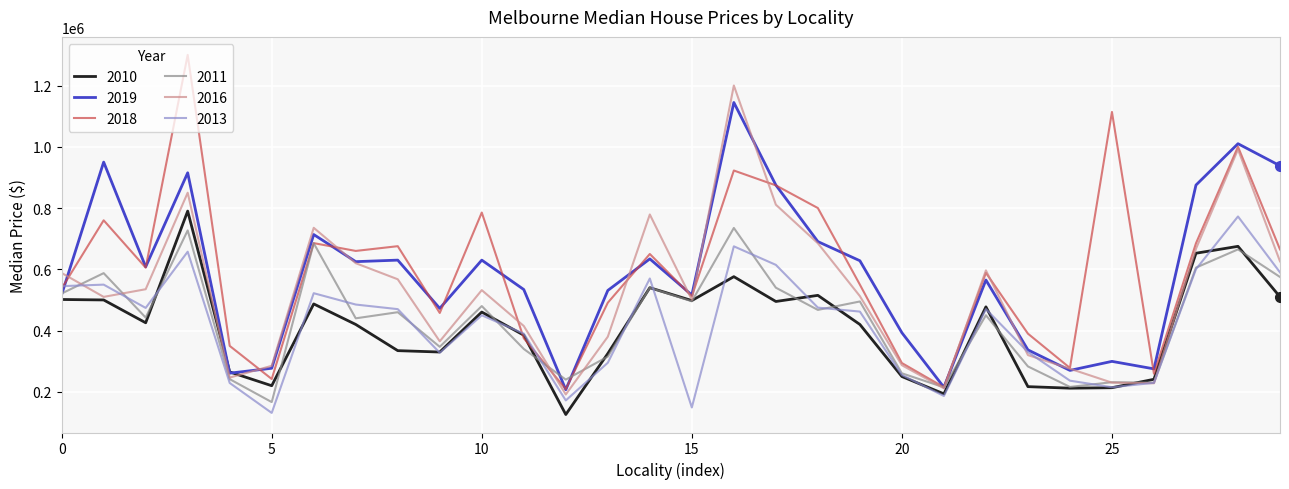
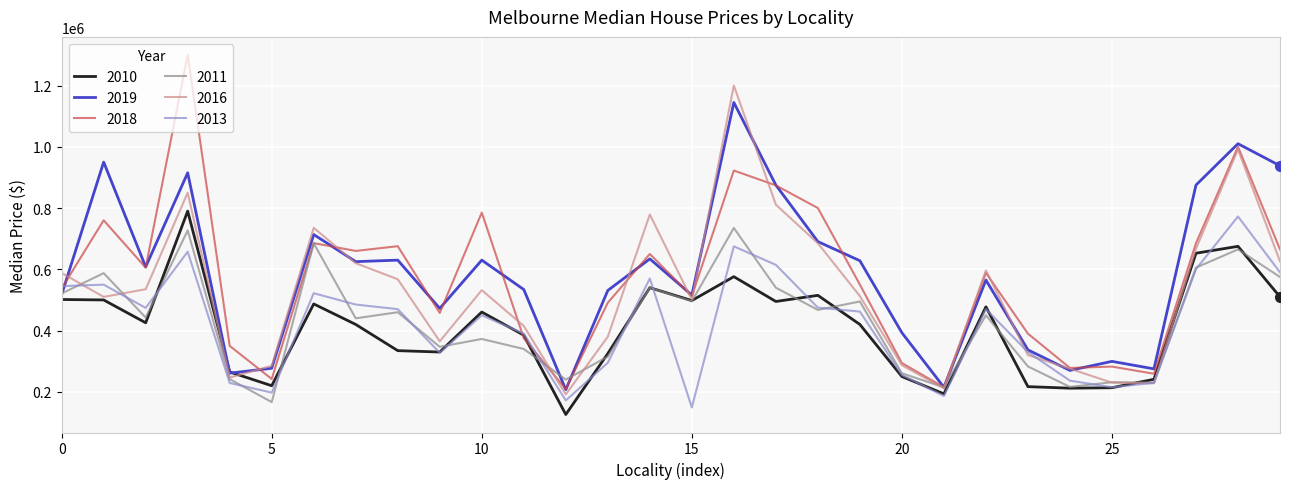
2013, 5: 130000 -> 200000
2011, 10: 480000 -> 370000
2018, 25: 1110000 -> 280000
